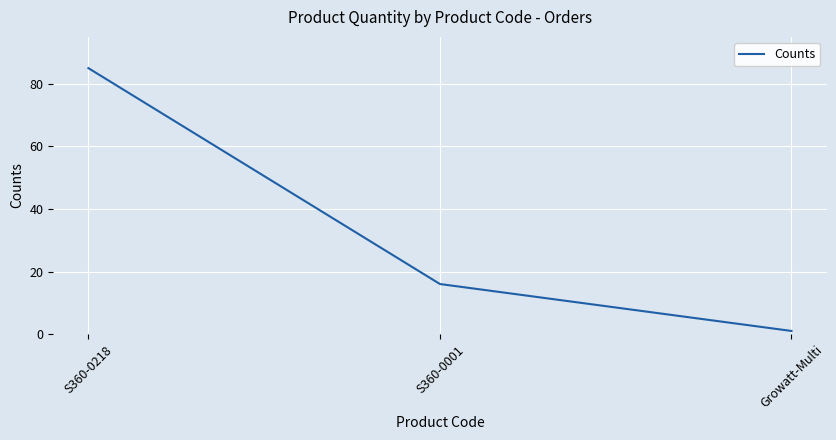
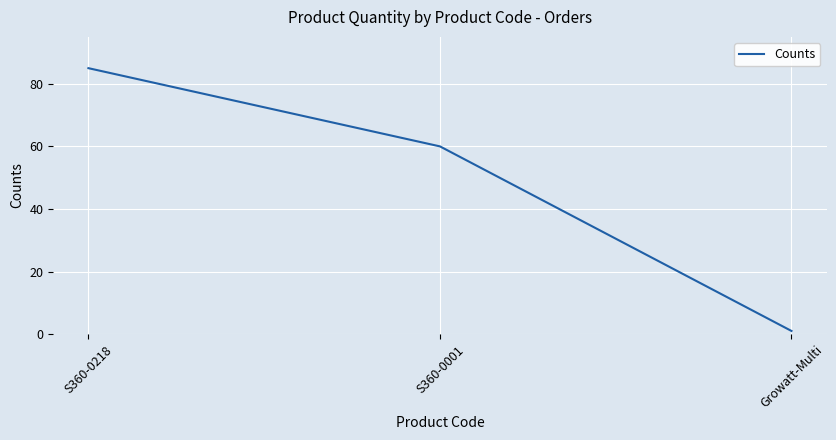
S360-0001: 16 -> 60
